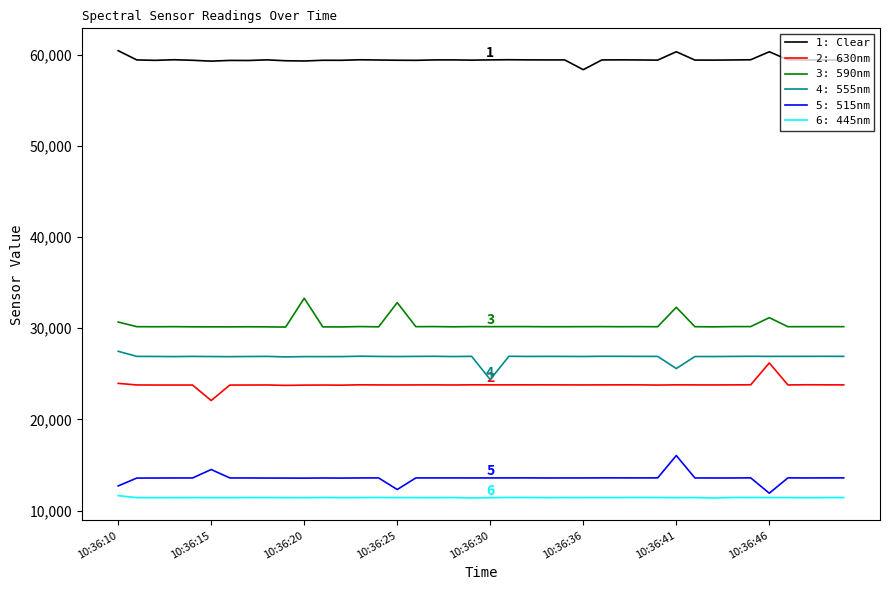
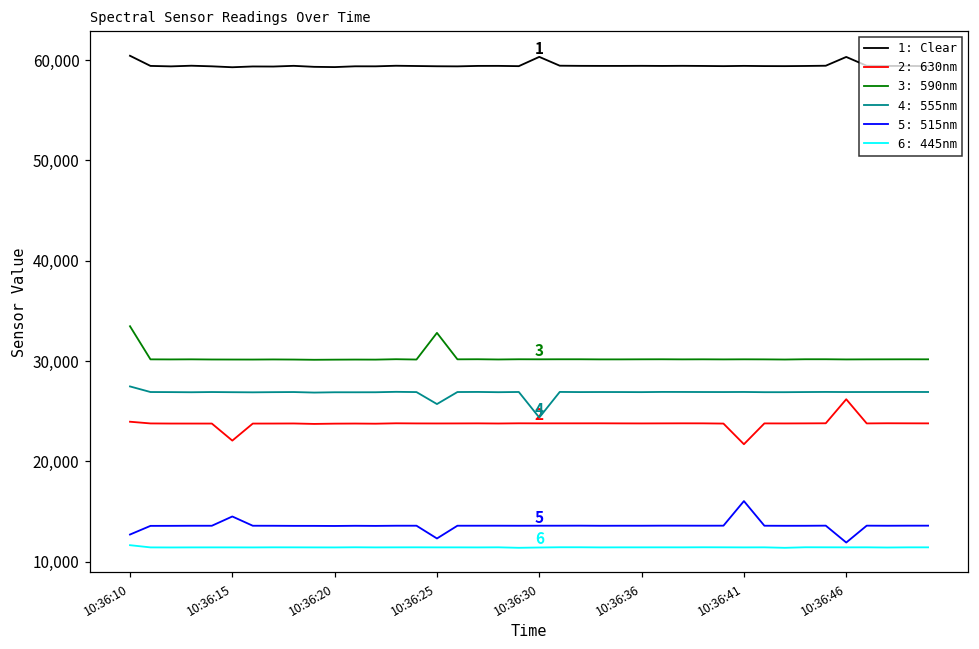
3: 590nm, 10:36:10: 31,000 -> 33,000
3: 590nm, 10:36:20: 33,000 -> 30,000
4: 555nm, 10:36:25: 27,000 -> 26,000
1: Clear, 10:36:30: 59,000 -> 60,000
1: Clear, 10:36:36: 58,000 -> 59,000
1: Clear, 10:36:41: 60,000 -> 59,000
2: 630nm, 10:36:41: 24,000 -> 22,000
3: 590nm, 10:36:41: 32,000 -> 30,000
4: 555nm, 10:36:41: 26,000 -> 27,000
3: 590nm, 10:36:46: 31,000 -> 30,000
